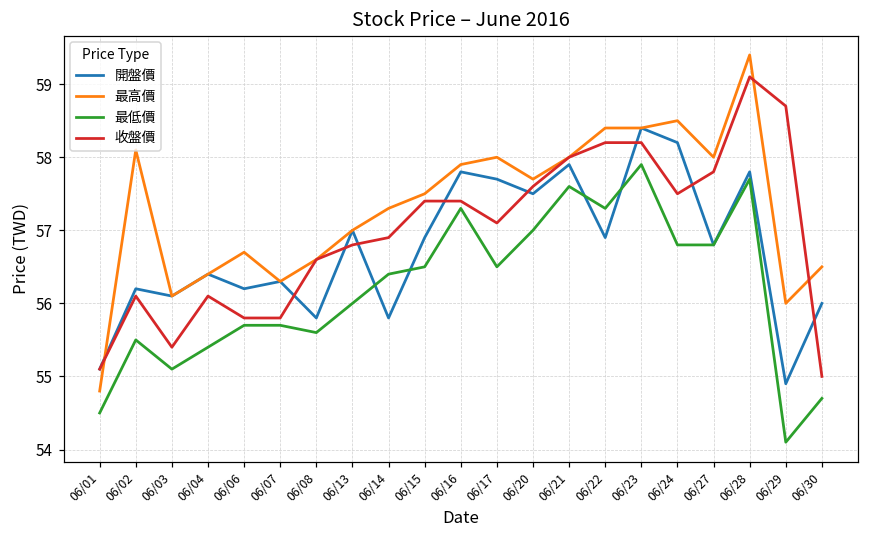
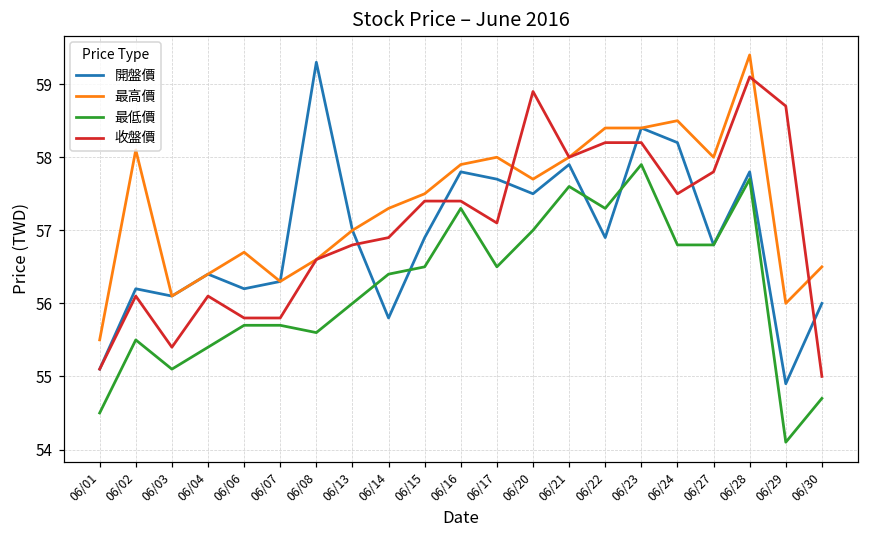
最高價, 06/01: 54.8 -> 55.5
開盤價, 06/08: 55.8 -> 59.3
收盤價, 06/20: 57.6 -> 58.9
